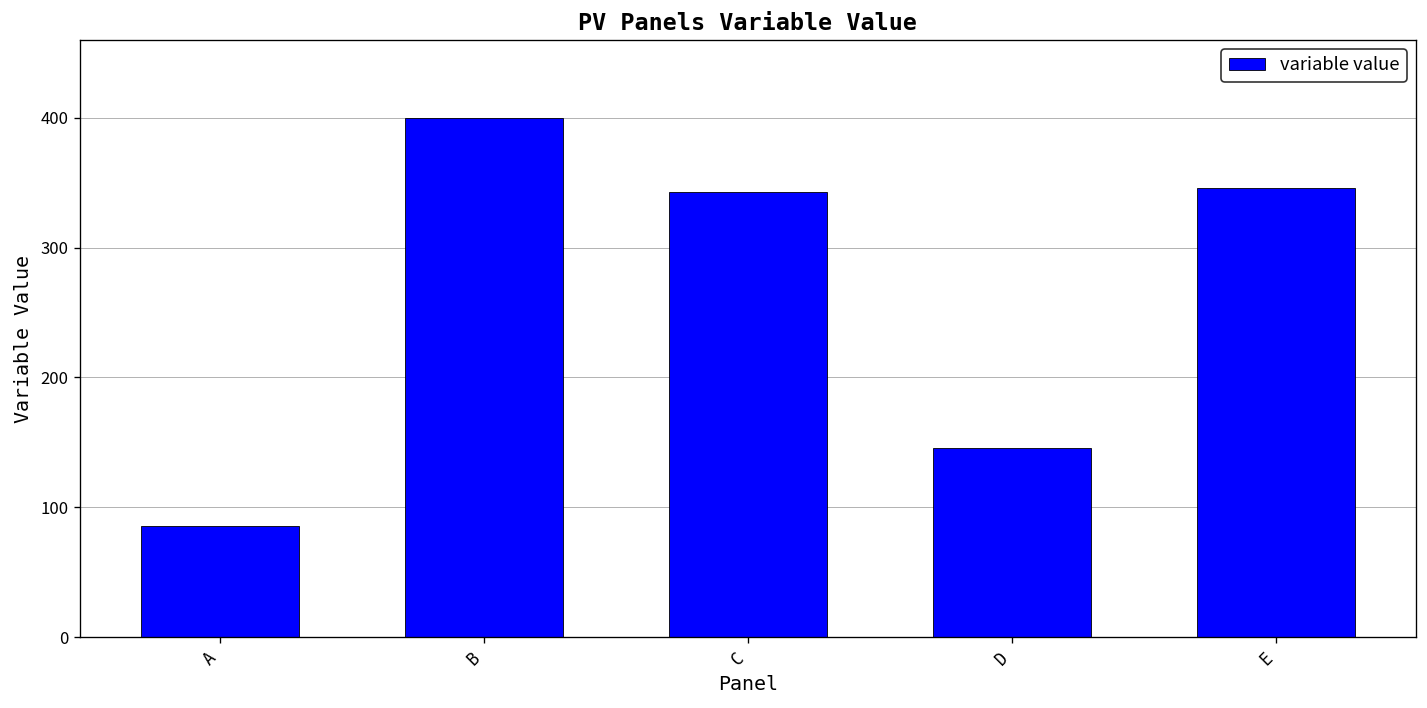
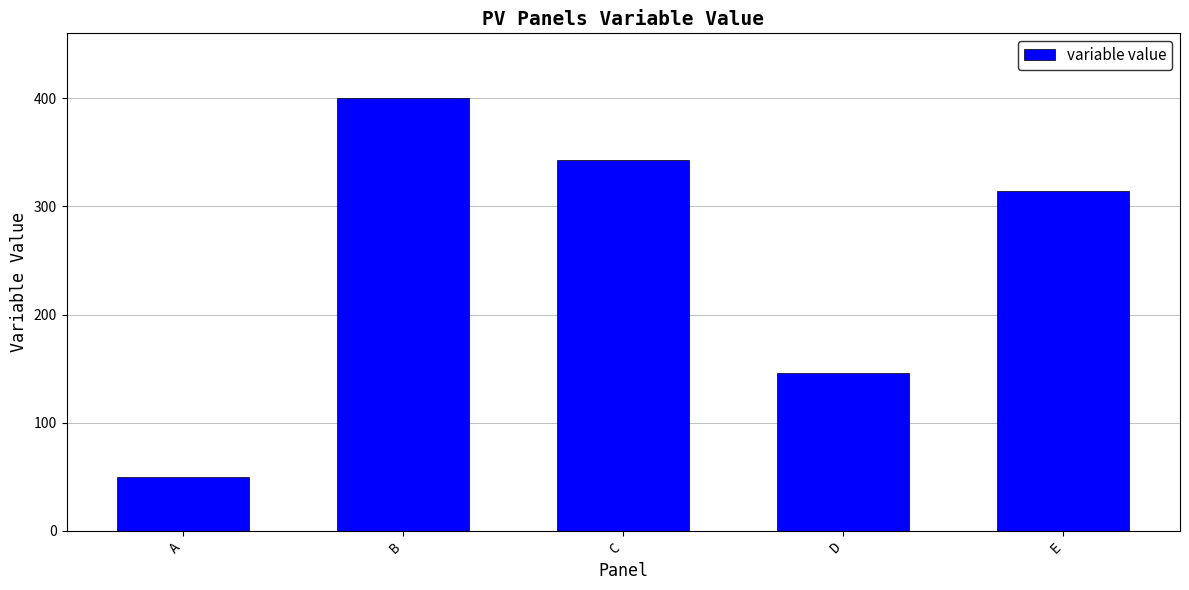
A: 86 -> 50
E: 346 -> 314
